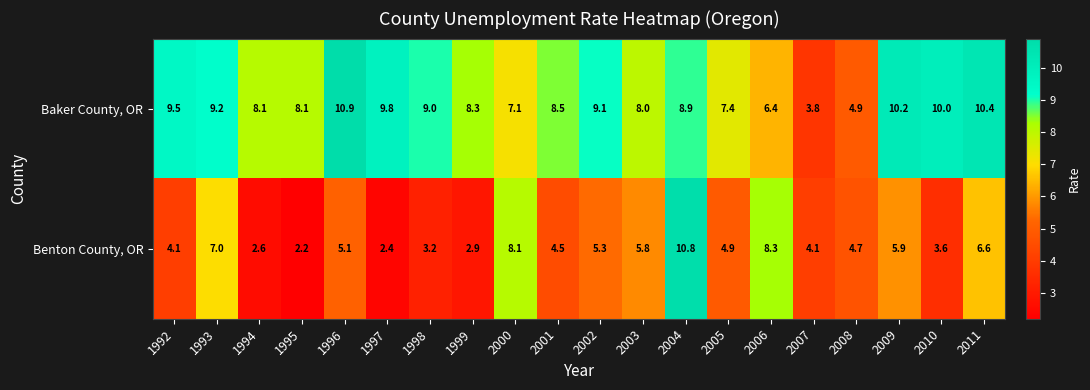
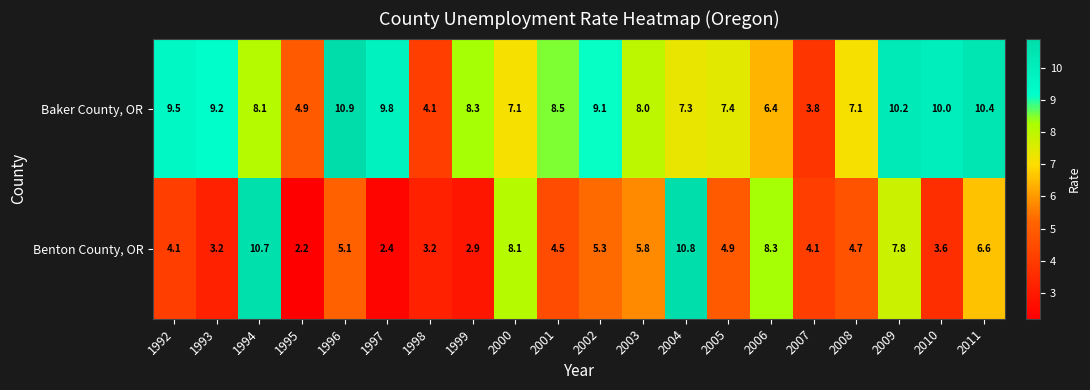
Baker County, OR, 1995: 8.1 -> 4.9
Baker County, OR, 1998: 9.0 -> 4.1
Baker County, OR, 2004: 8.9 -> 7.3
Baker County, OR, 2008: 4.9 -> 7.1
Benton County, OR, 1993: 7.0 -> 3.2
Benton County, OR, 1994: 2.6 -> 10.7
Benton County, OR, 2009: 5.9 -> 7.8
